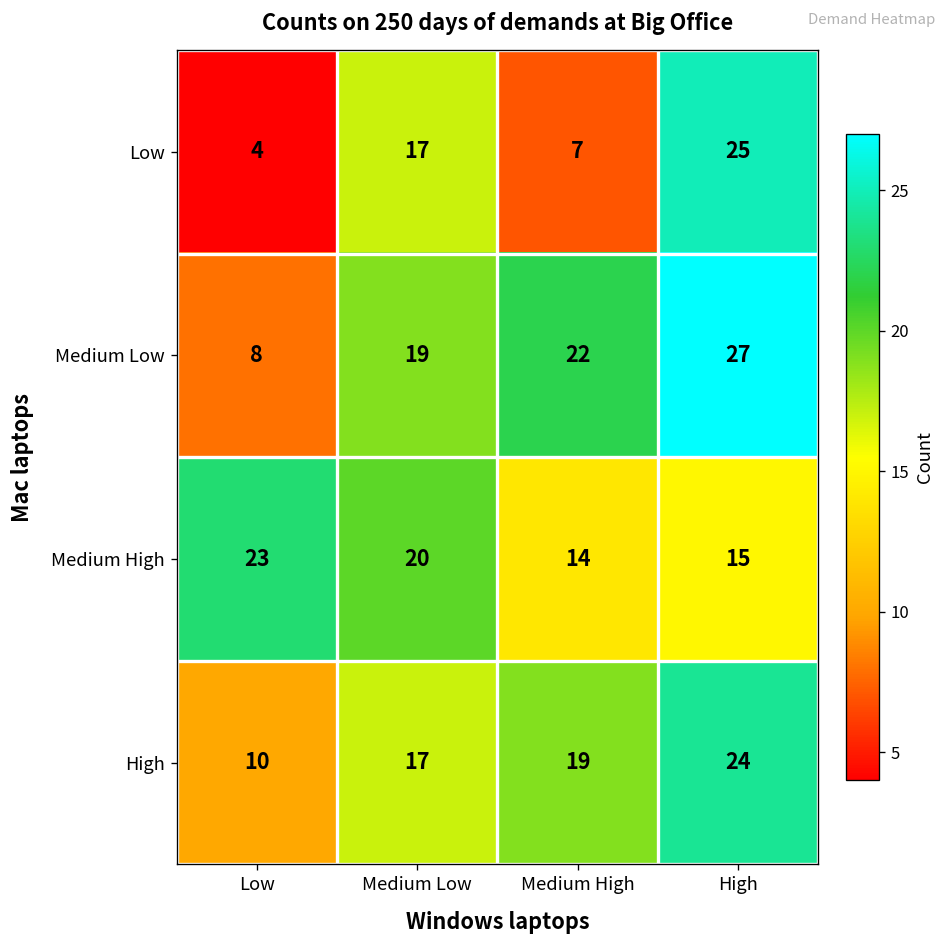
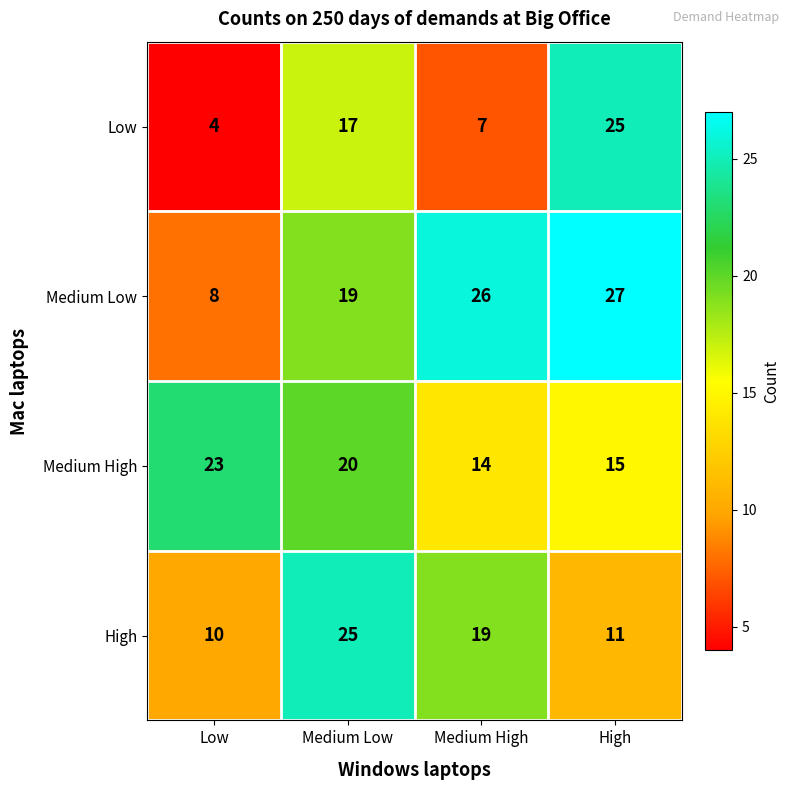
Medium Low, Medium High: 22 -> 26
High, Medium Low: 17 -> 25
High, High: 24 -> 11
